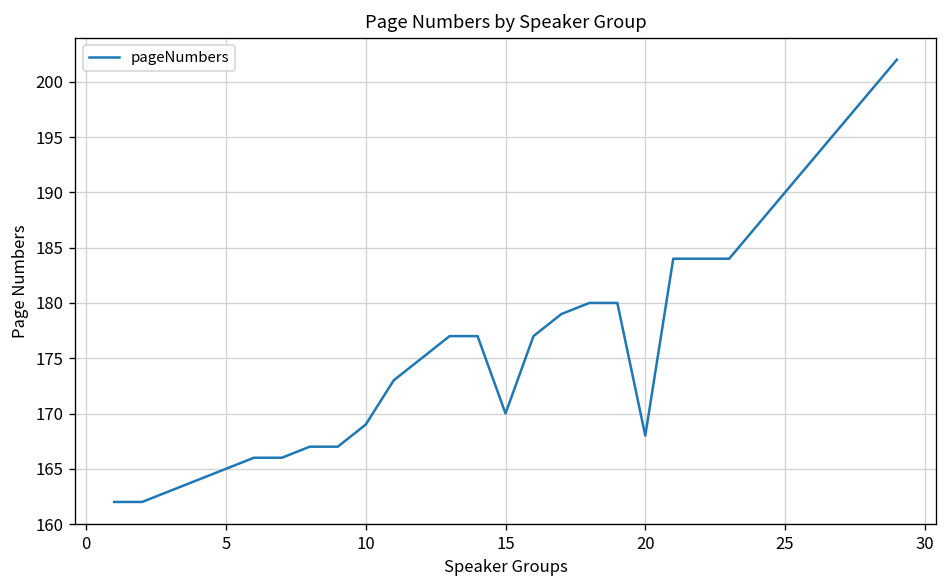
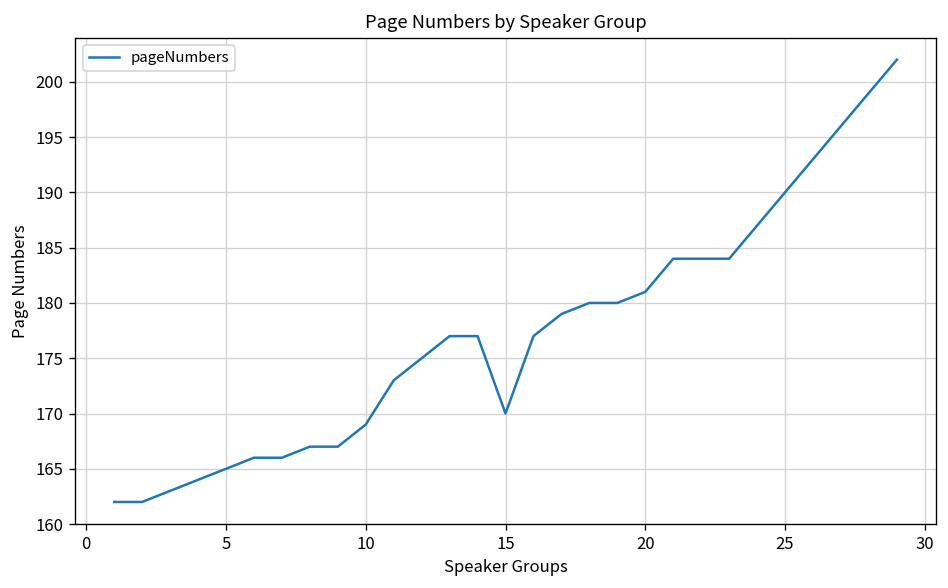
20: 168 -> 181
